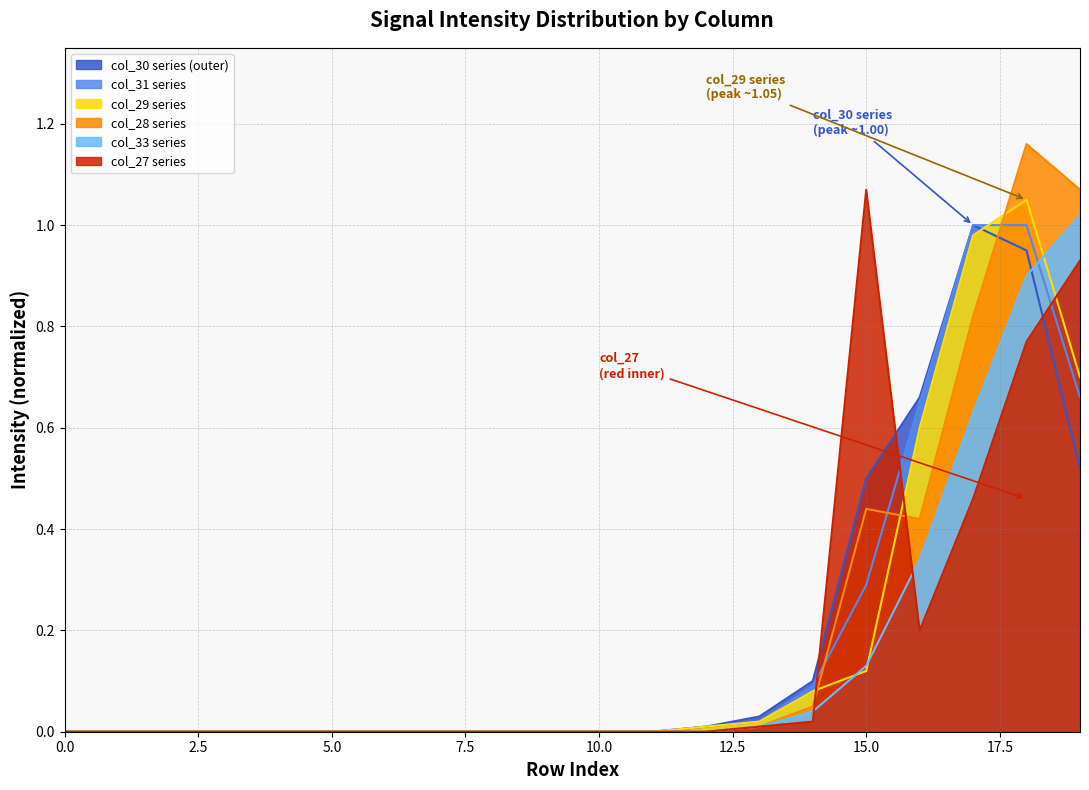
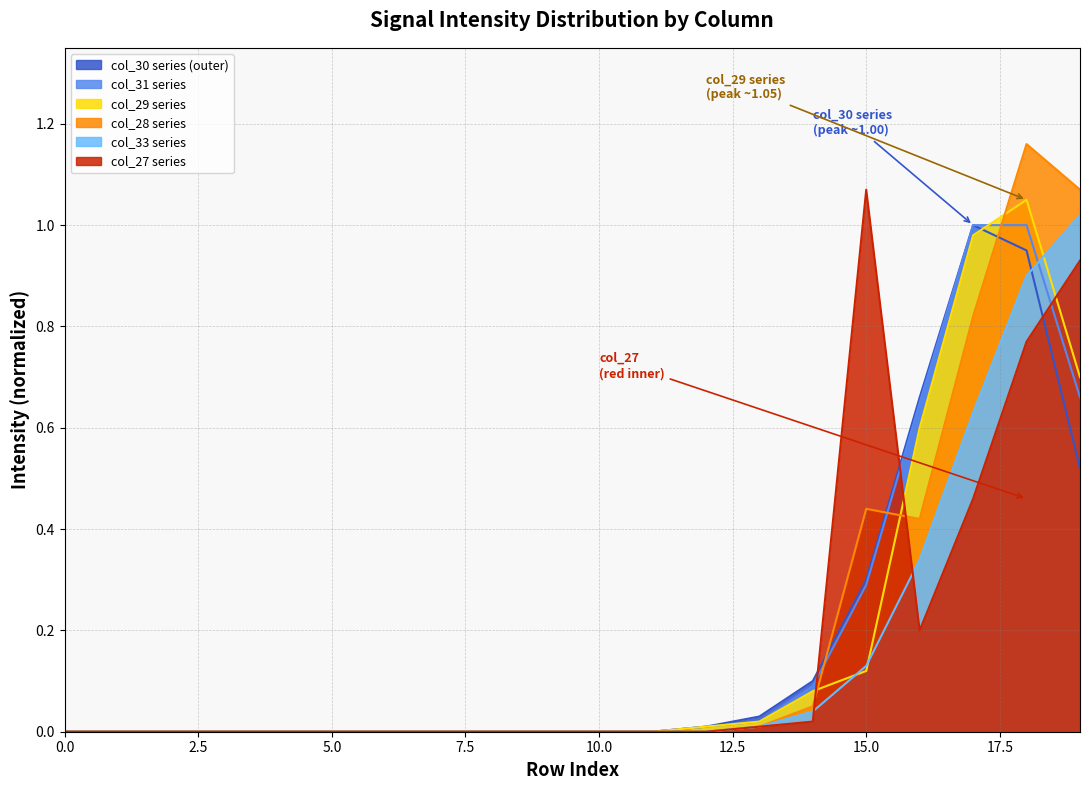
col_30 series (outer), 15.0: 0.5 -> 0.3
